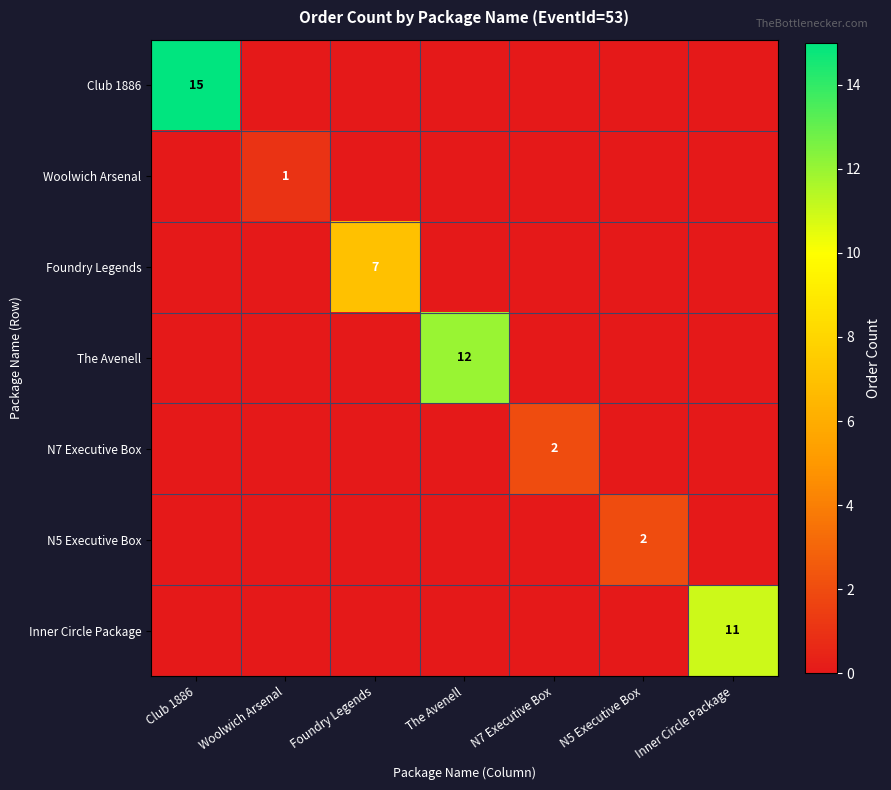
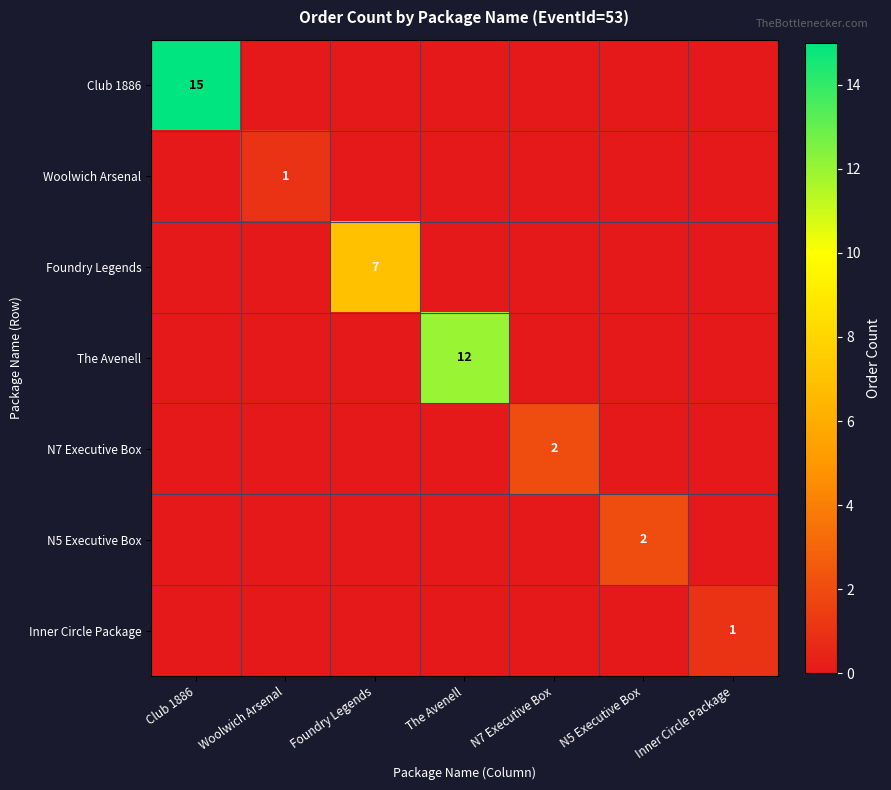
Inner Circle Package, Inner Circle Package: 11 -> 1
